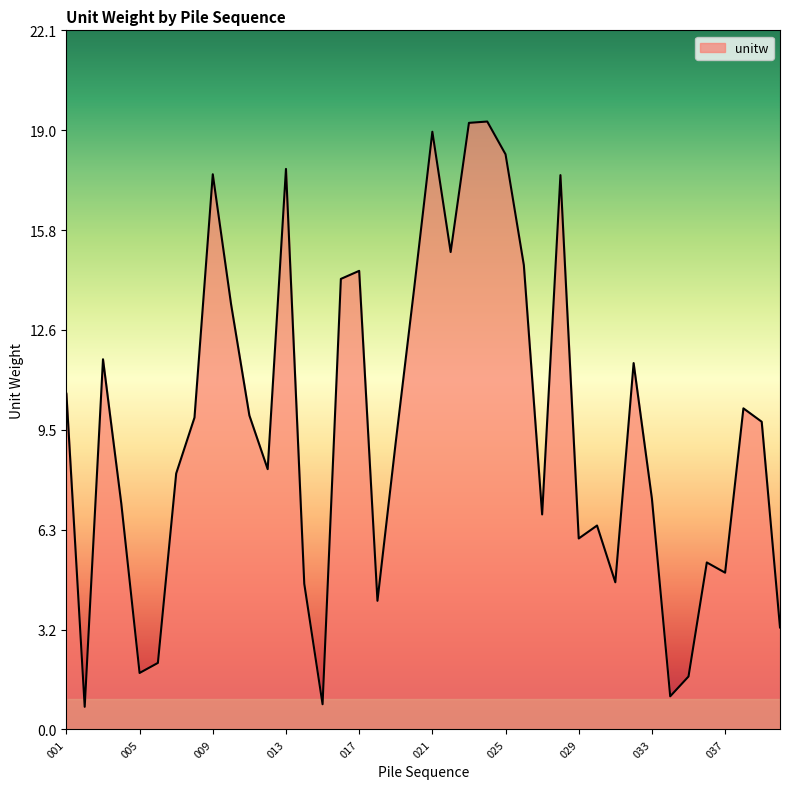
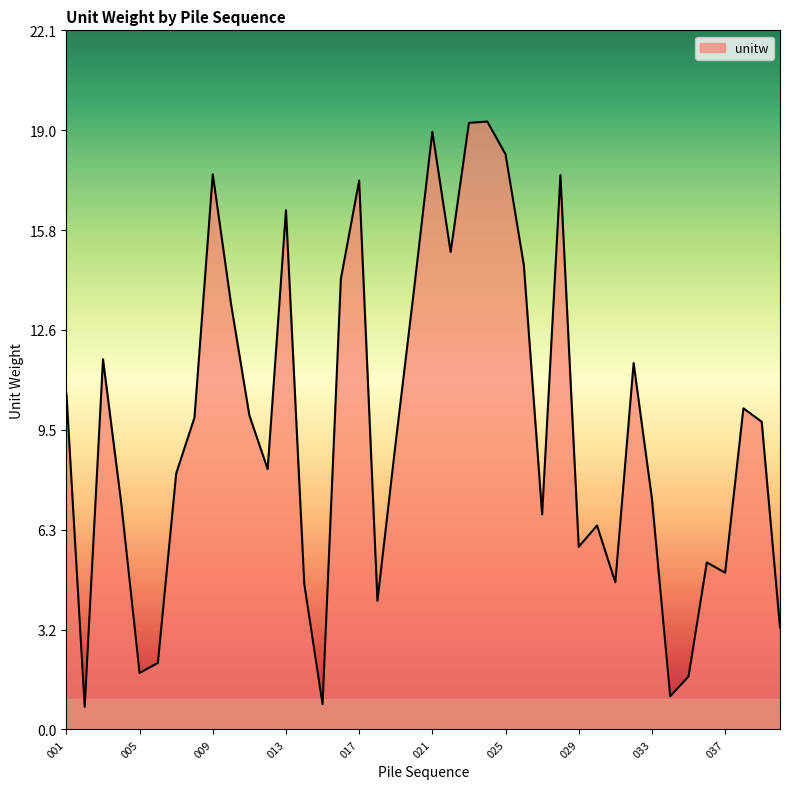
013: 17.7 -> 16.4
017: 14.5 -> 17.4
029: 6.0 -> 5.8
